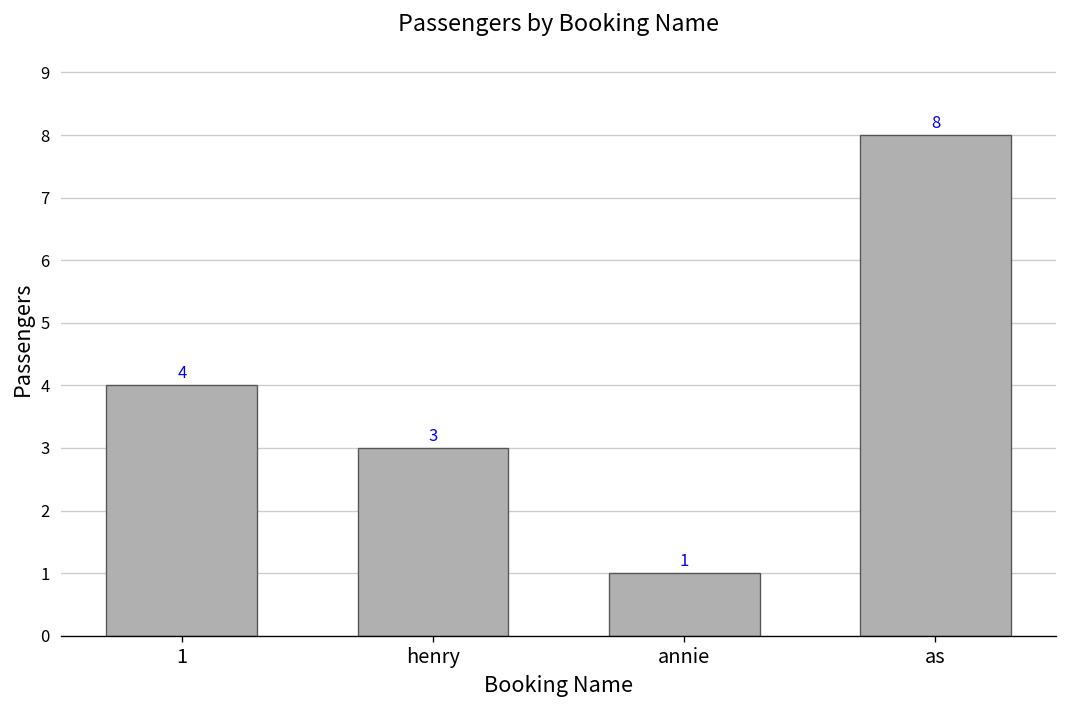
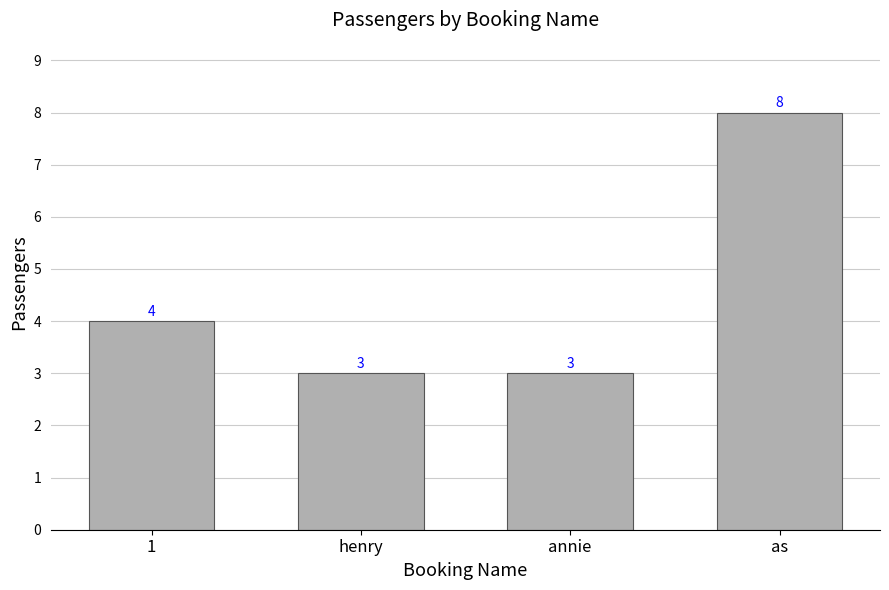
annie: 1 -> 3
